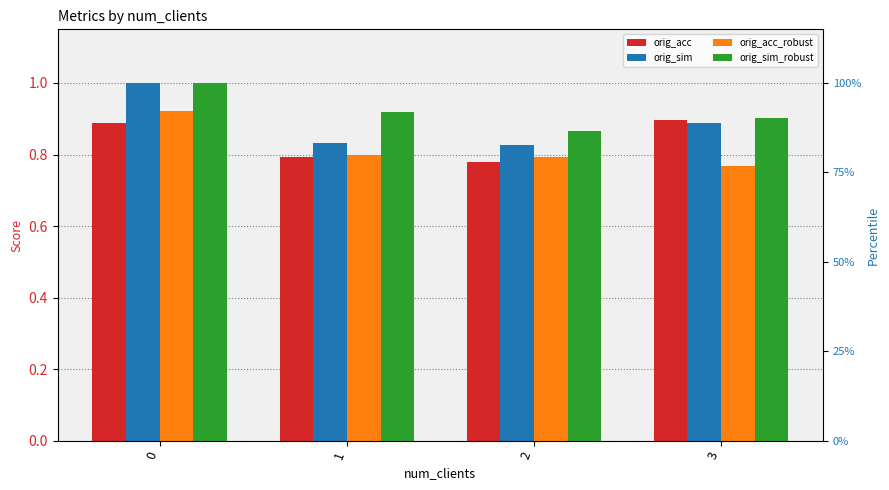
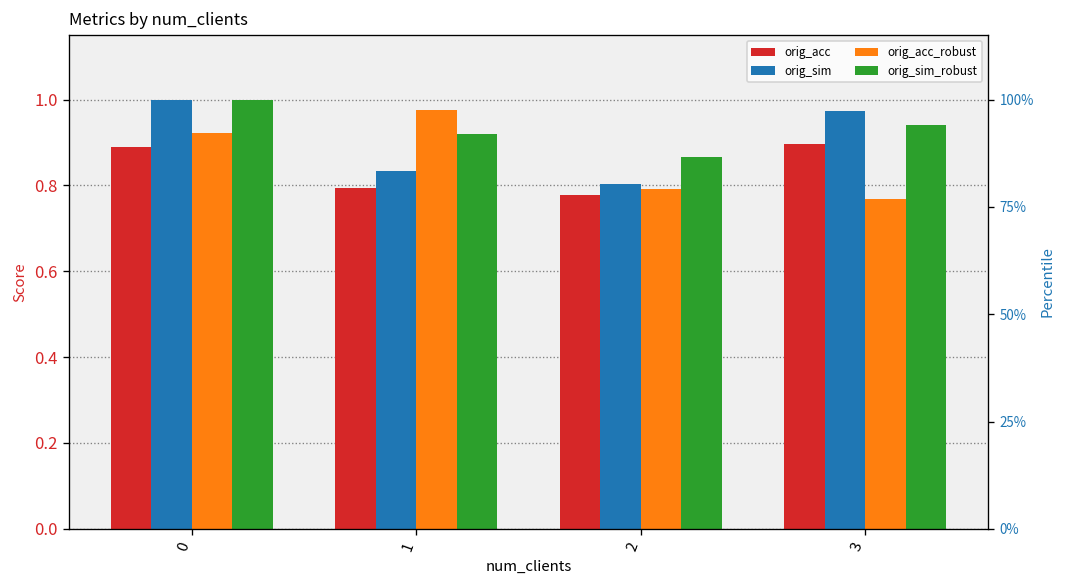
orig_acc_robust, 1: 0.80 -> 0.98
orig_sim, 2: 0.83 -> 0.80
orig_sim, 3: 0.89 -> 0.97
orig_sim_robust, 3: 0.90 -> 0.94
